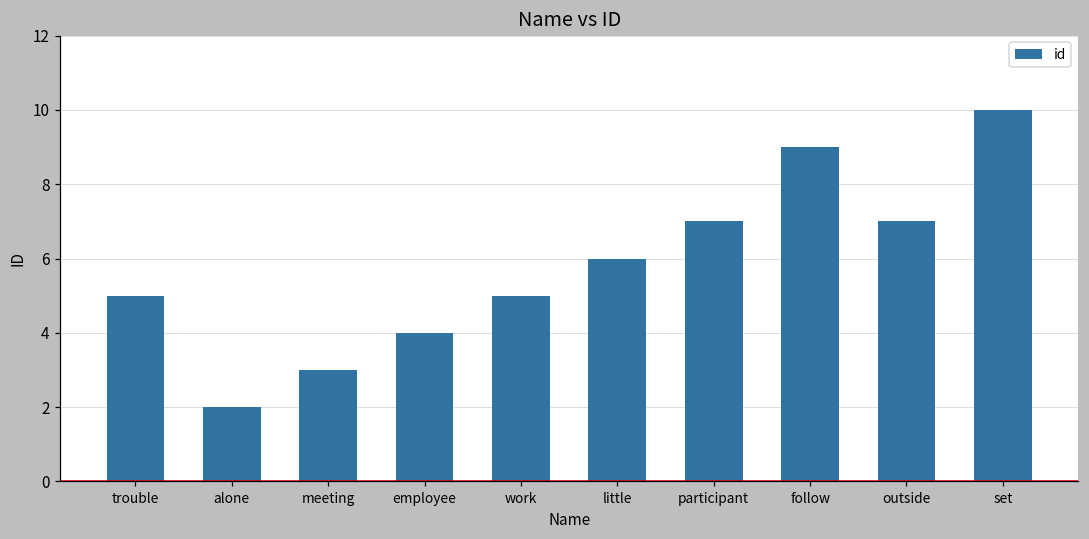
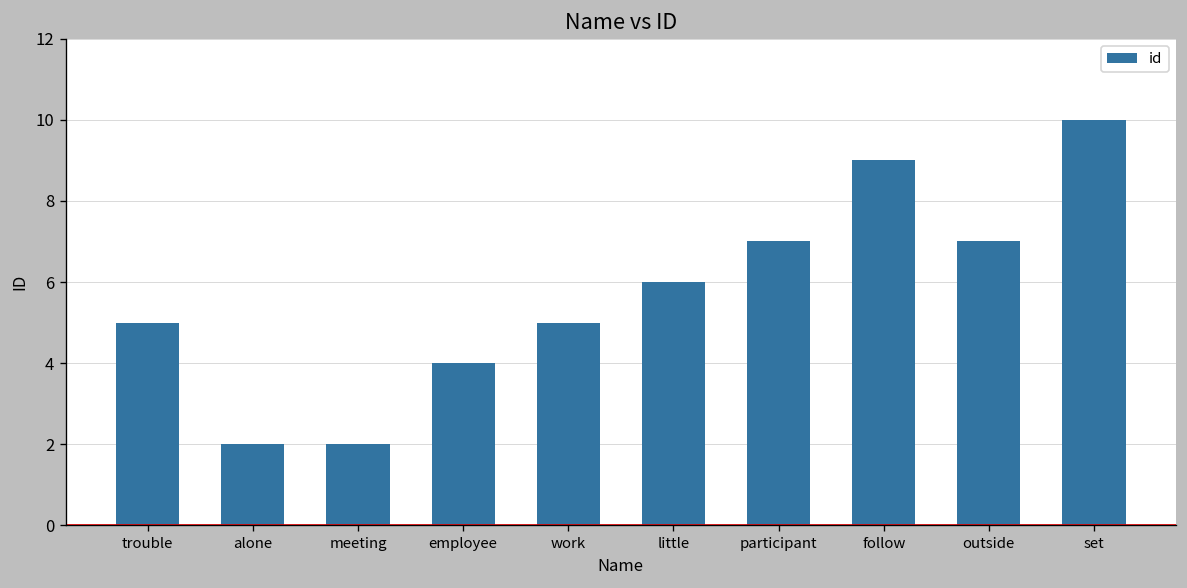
meeting: 3 -> 2
